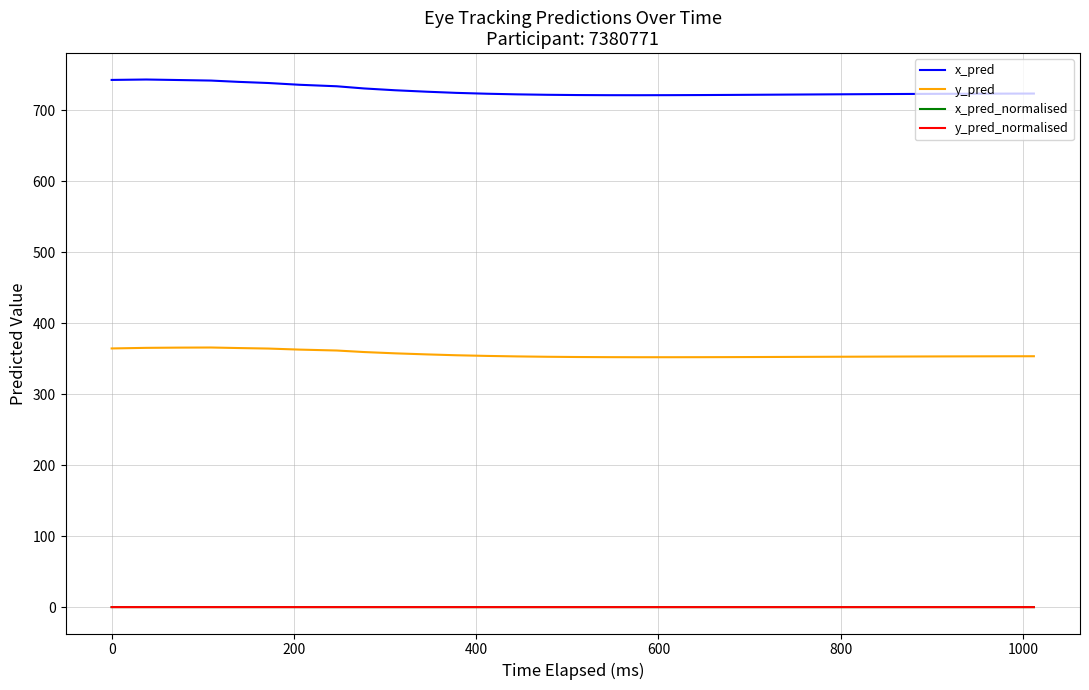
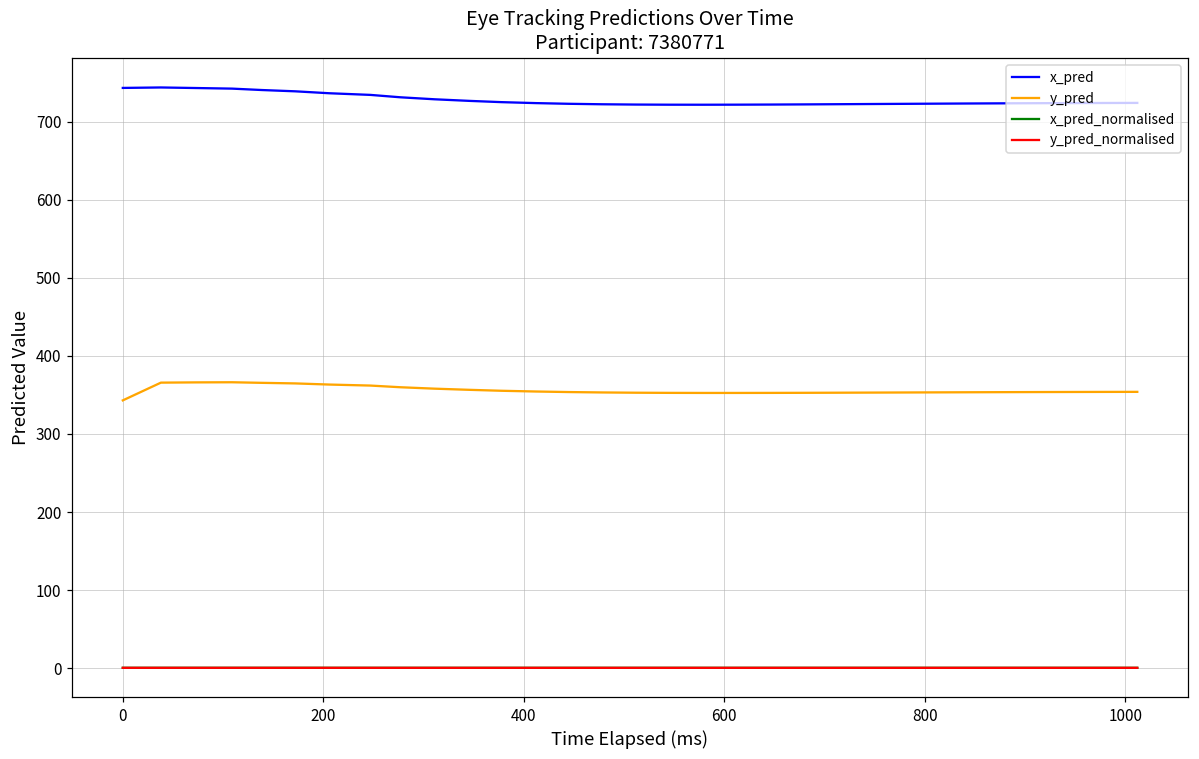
y_pred, 0: 360 -> 340
